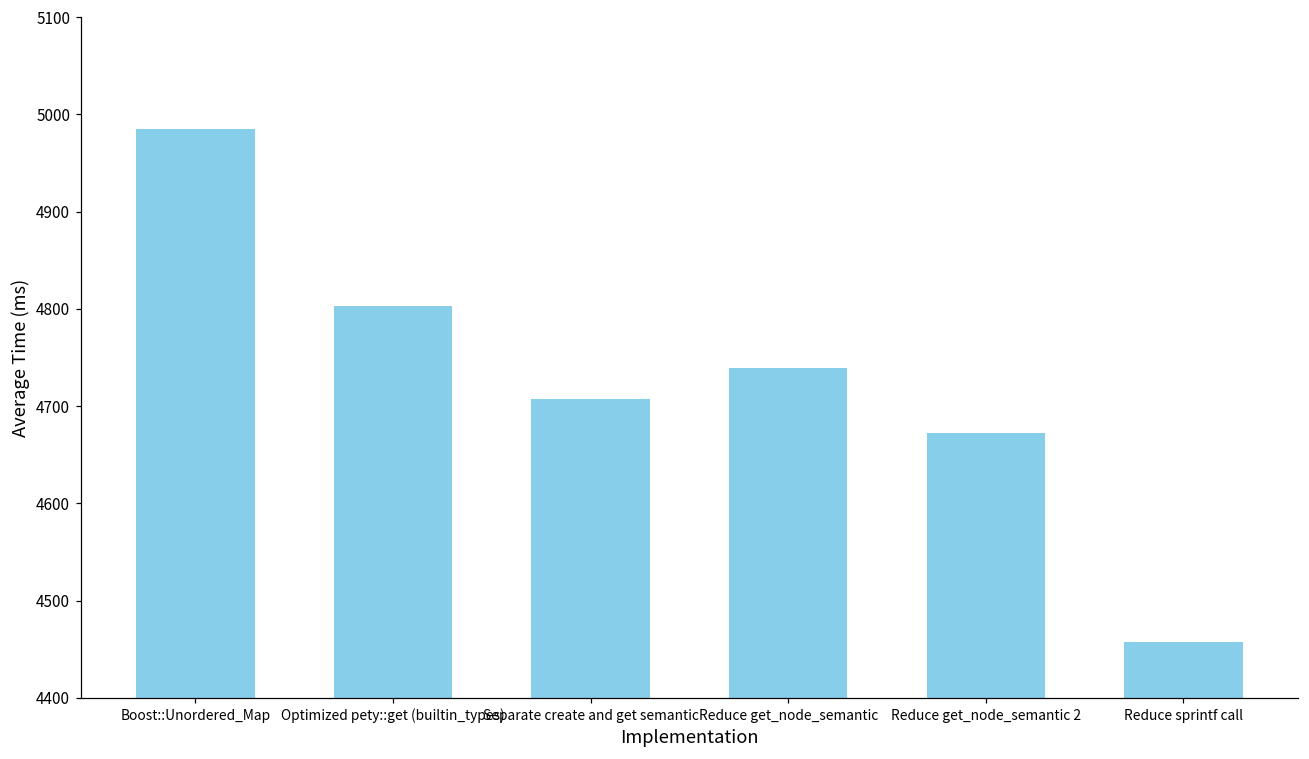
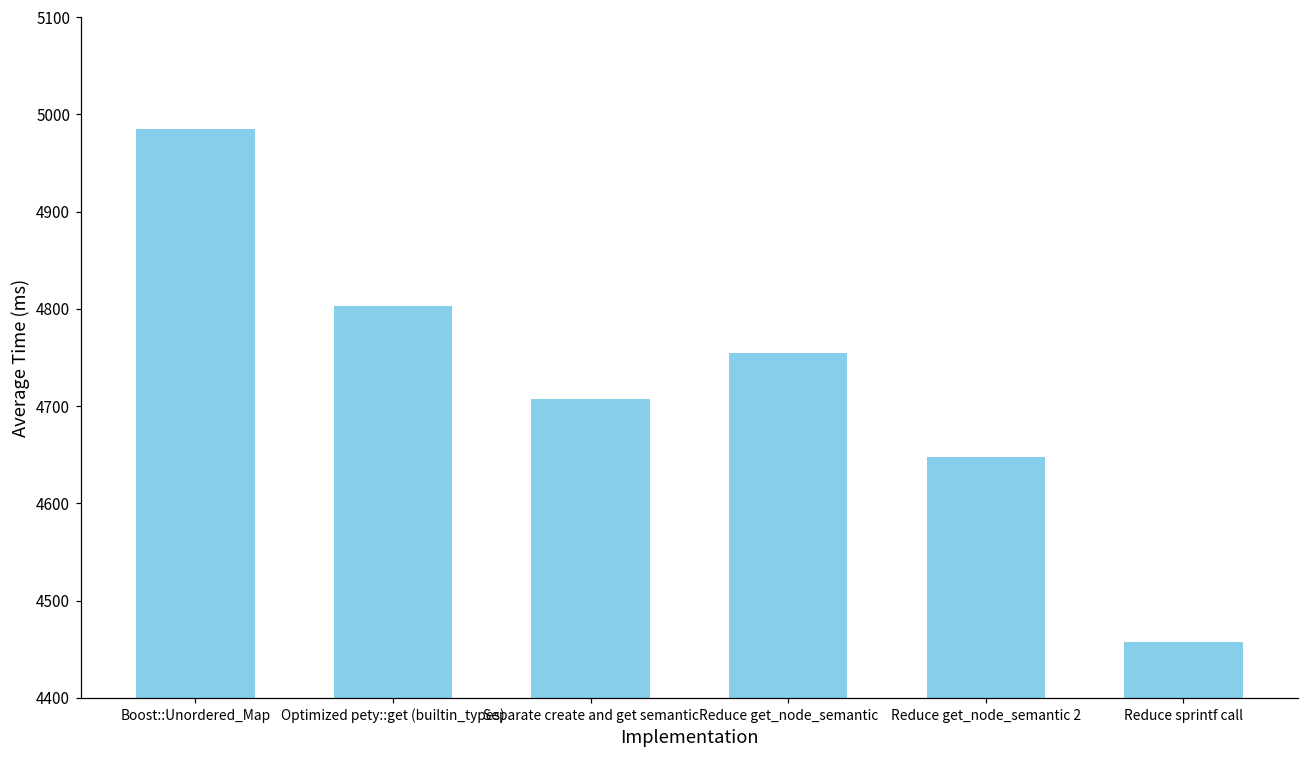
Reduce get_node_semantic: 4740 -> 4750
Reduce get_node_semantic 2: 4670 -> 4650
